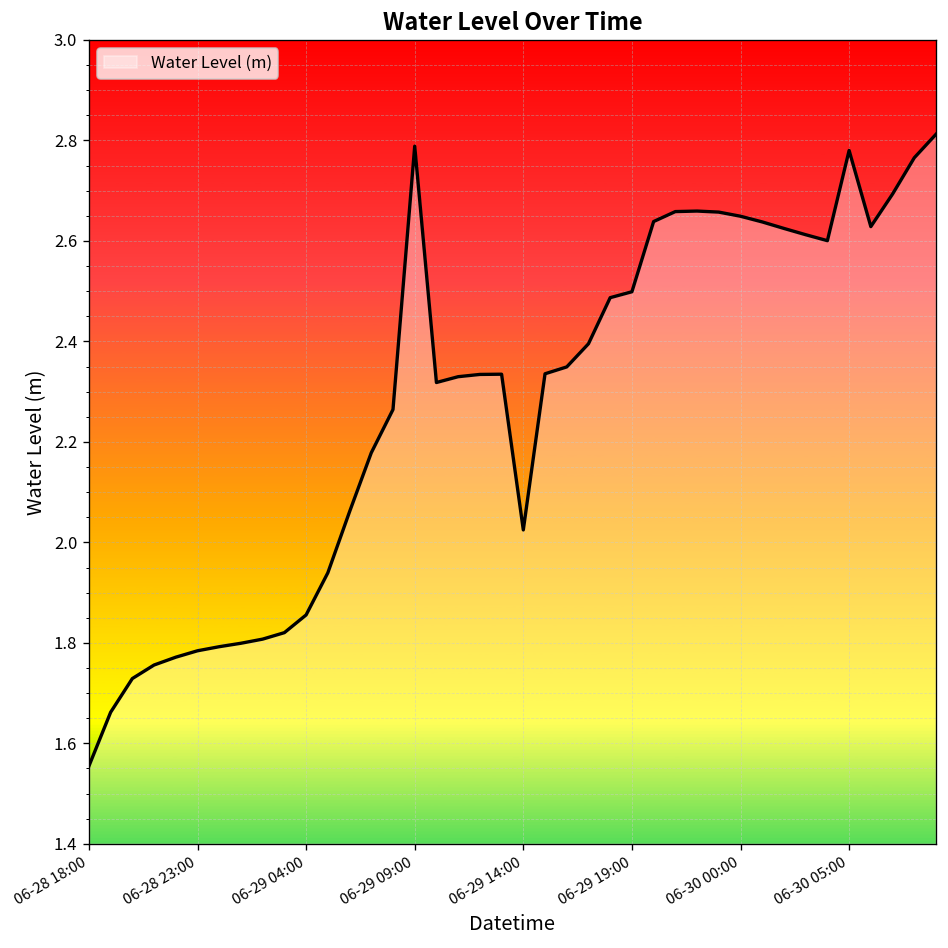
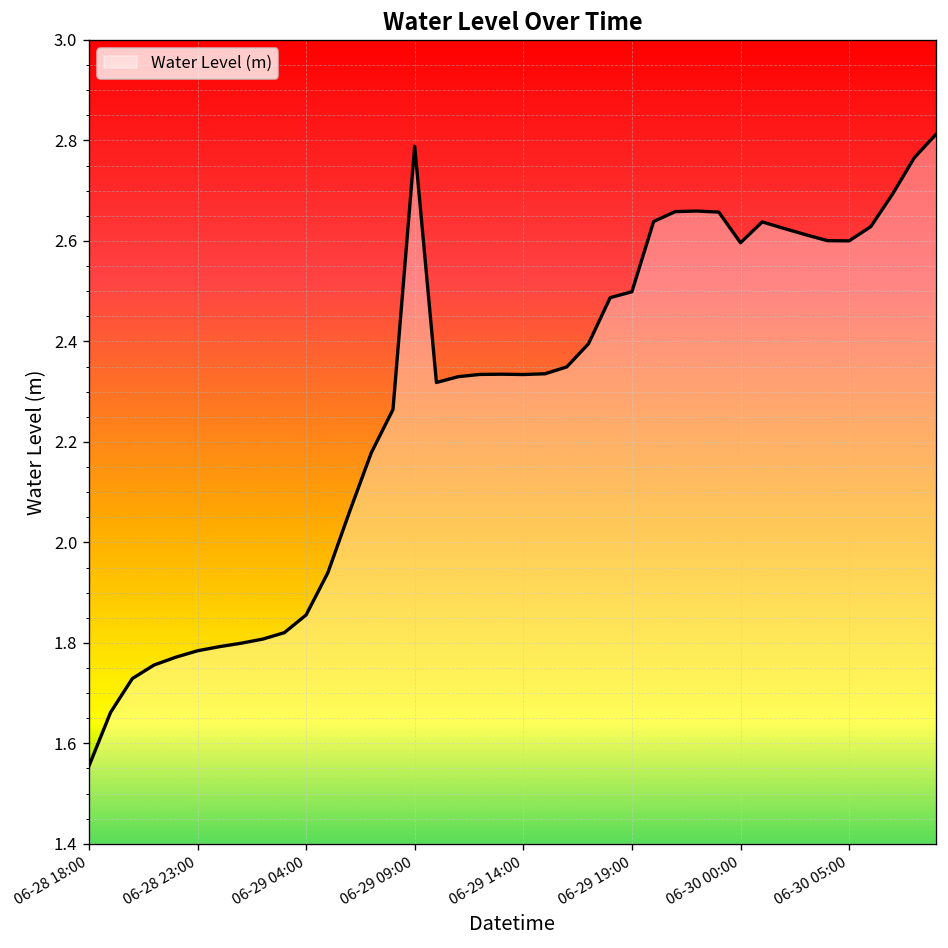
06-29 14:00: 2.02 -> 2.33
06-30 00:00: 2.65 -> 2.60
06-30 05:00: 2.78 -> 2.60
